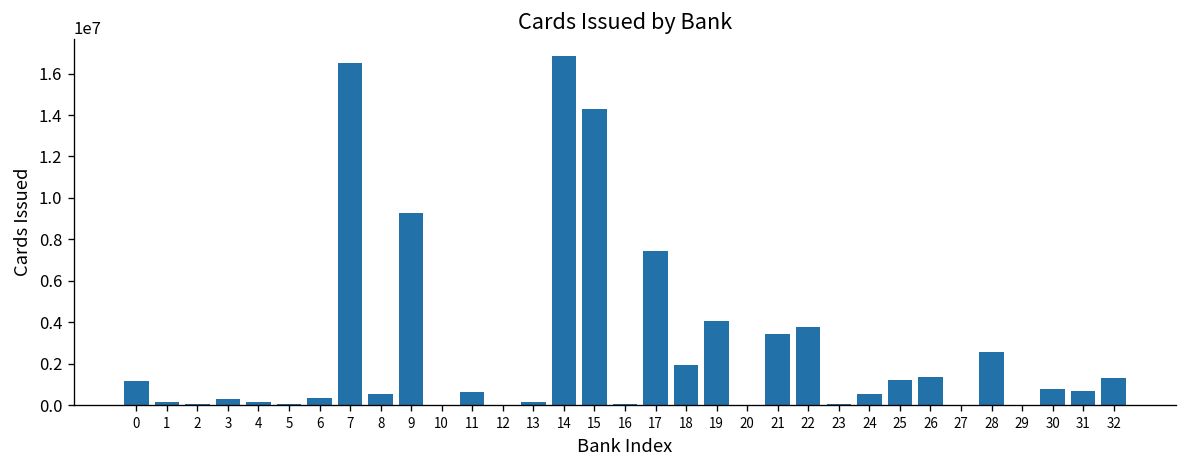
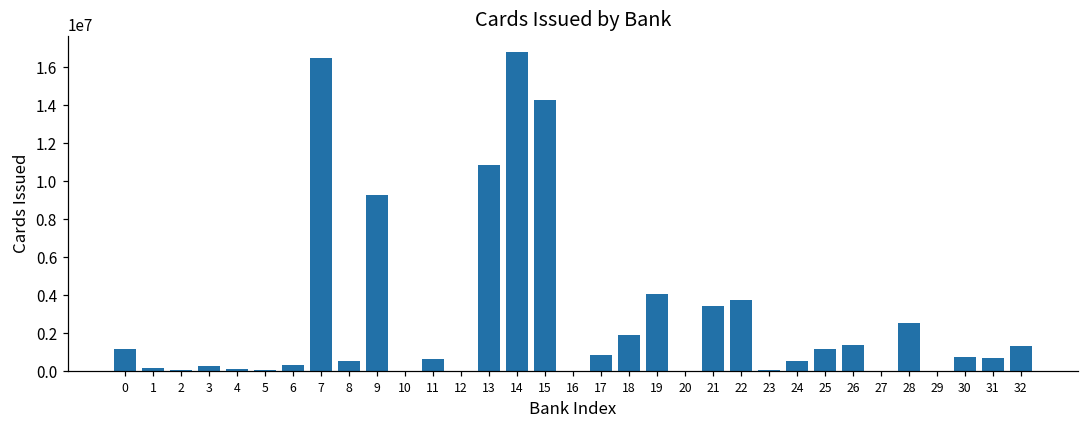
13: 200000 -> 10900000
17: 7400000 -> 900000
